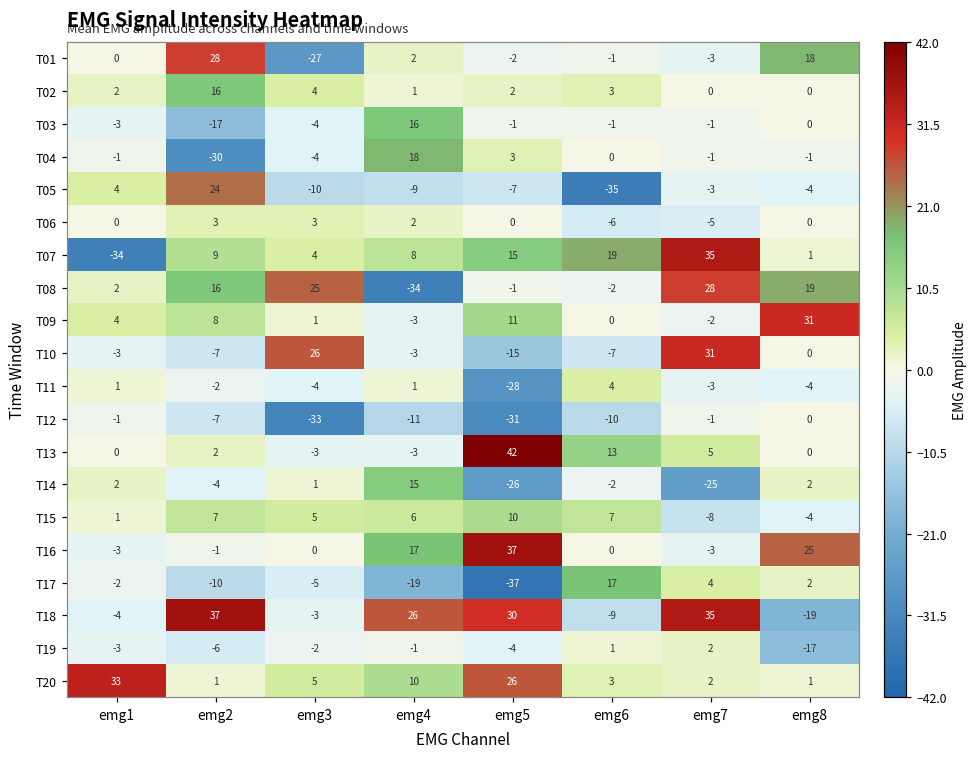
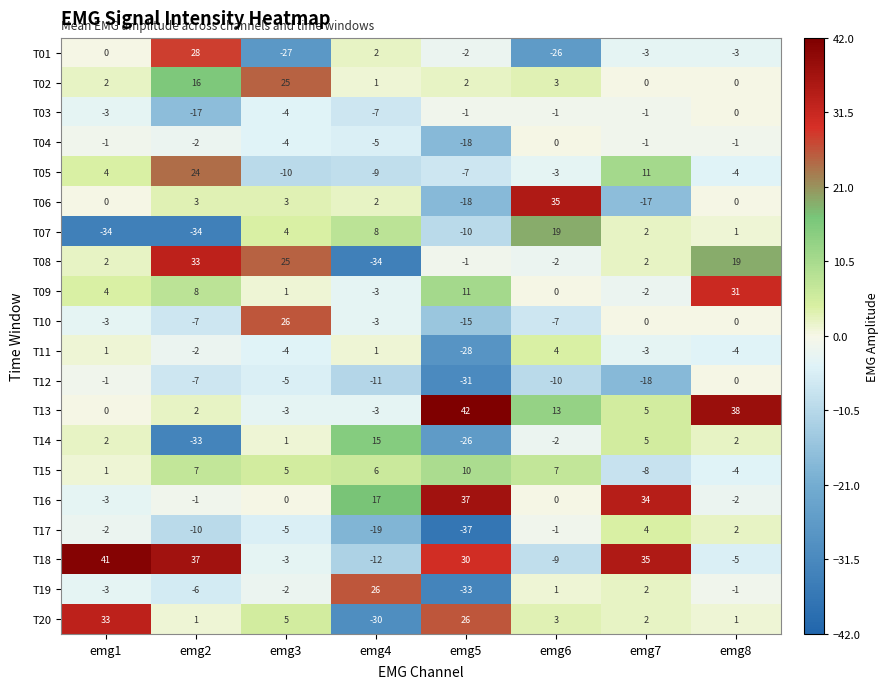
T01, emg6: -1 -> -26
T01, emg8: 18 -> -3
T02, emg3: 4 -> 25
T03, emg4: 16 -> -7
T04, emg2: -30 -> -2
T04, emg4: 18 -> -5
T04, emg5: 3 -> -18
T05, emg6: -35 -> -3
T05, emg7: -3 -> 11
T06, emg5: 0 -> -18
T06, emg6: -6 -> 35
T06, emg7: -5 -> -17
T07, emg2: 9 -> -34
T07, emg5: 15 -> -10
T07, emg7: 35 -> 2
T08, emg2: 16 -> 33
T08, emg7: 28 -> 2
T10, emg7: 31 -> 0
T12, emg3: -33 -> -5
T12, emg7: -1 -> -18
T13, emg8: 0 -> 38
T14, emg2: -4 -> -33
T14, emg7: -25 -> 5
T16, emg7: -3 -> 34
T16, emg8: 25 -> -2
T17, emg6: 17 -> -1
T18, emg1: -4 -> 41
T18, emg4: 26 -> -12
T18, emg8: -19 -> -5
T19, emg4: -1 -> 26
T19, emg5: -4 -> -33
T19, emg8: -17 -> -1
T20, emg4: 10 -> -30
